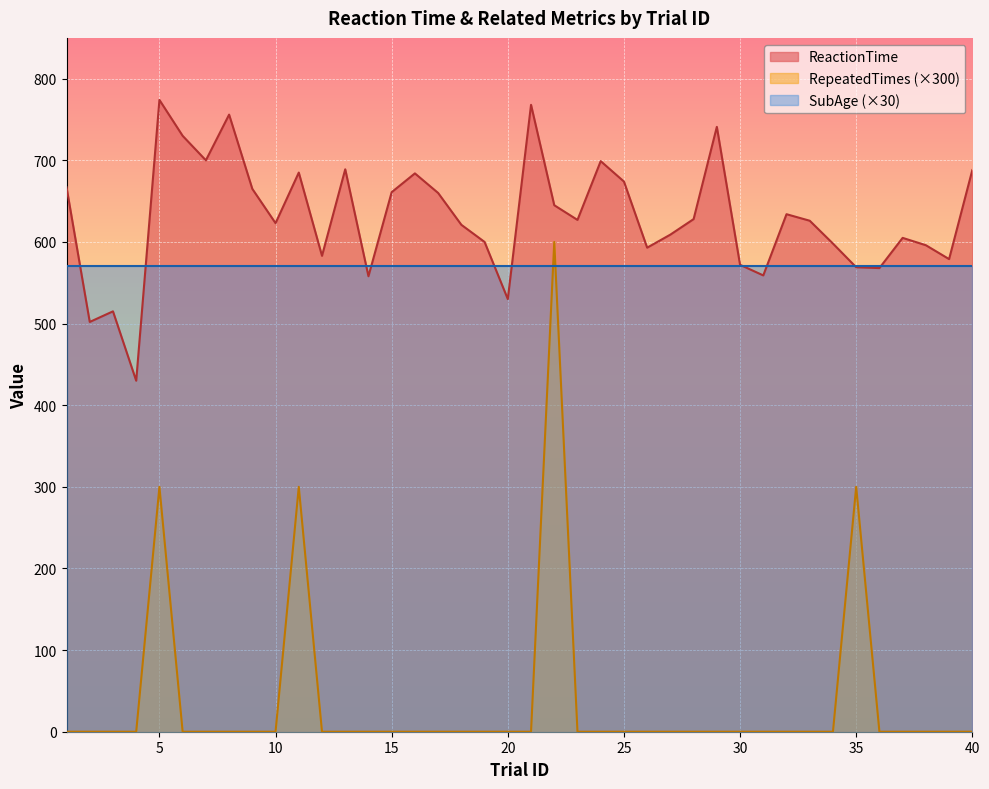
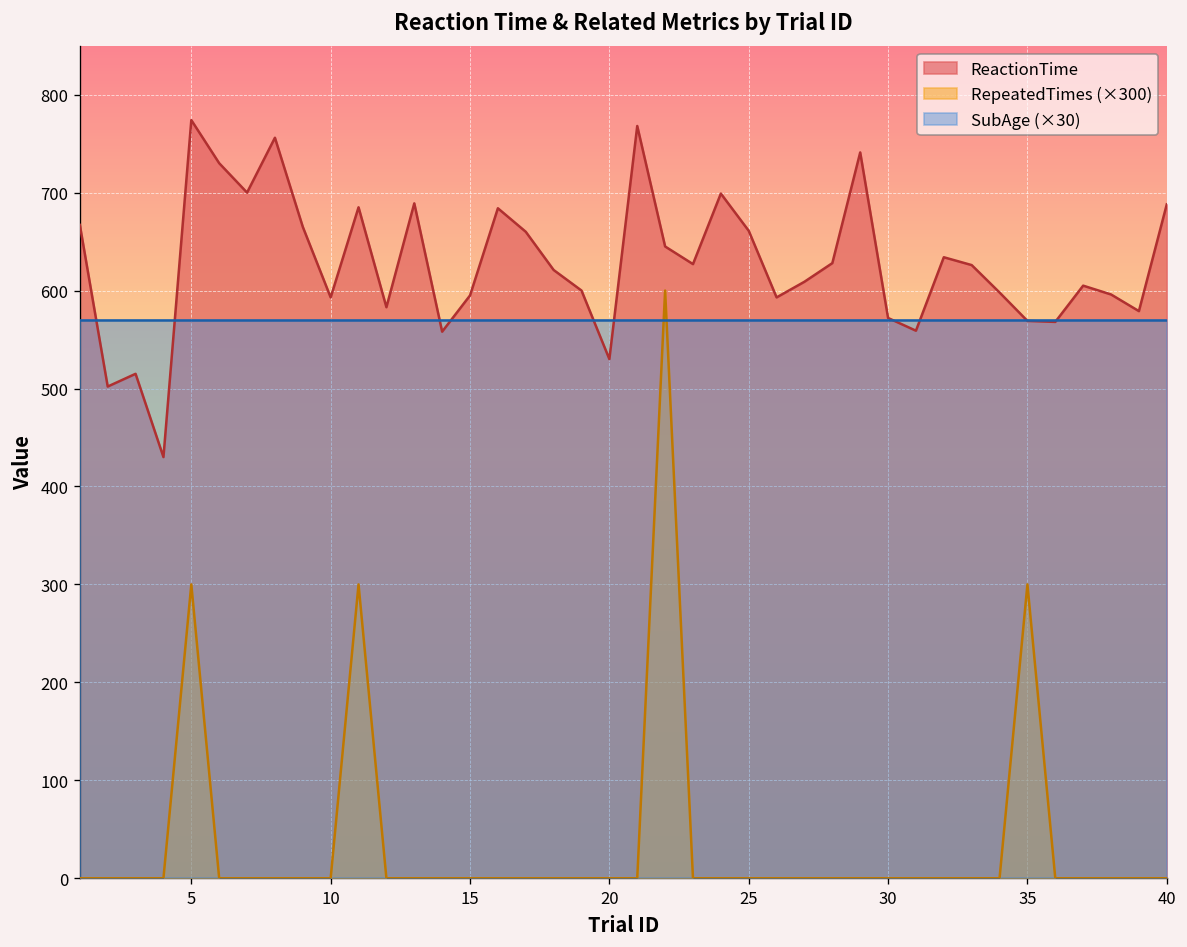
ReactionTime, 10: 620 -> 590
ReactionTime, 15: 660 -> 600
ReactionTime, 25: 670 -> 660
